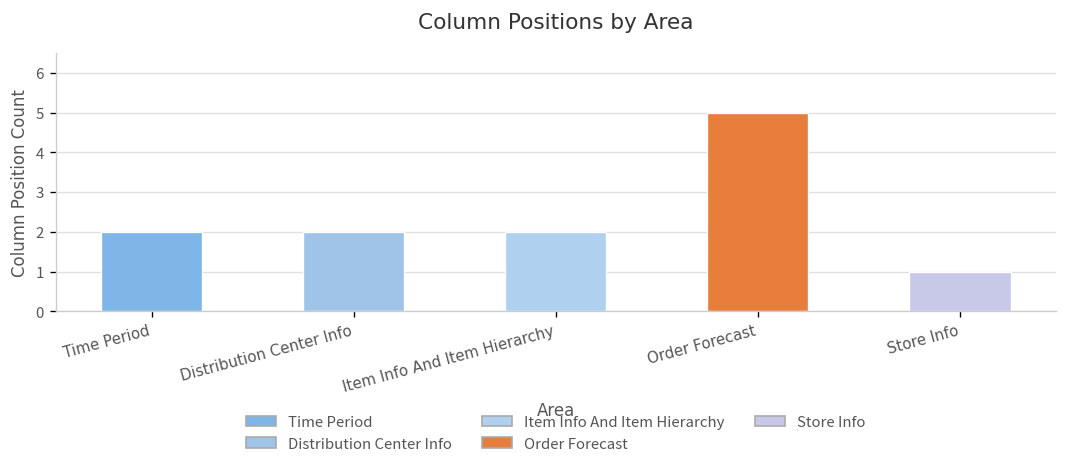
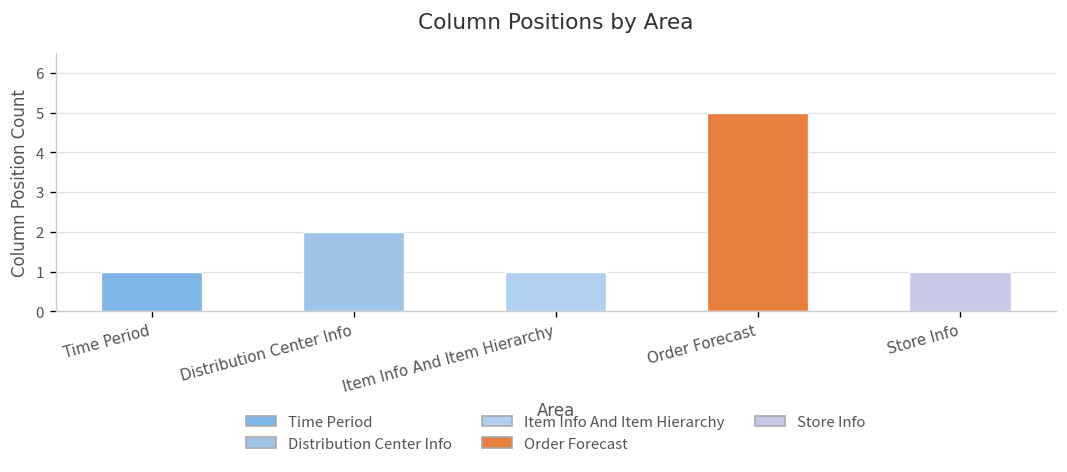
Time Period: 2 -> 1
Item Info And Item Hierarchy: 2 -> 1
